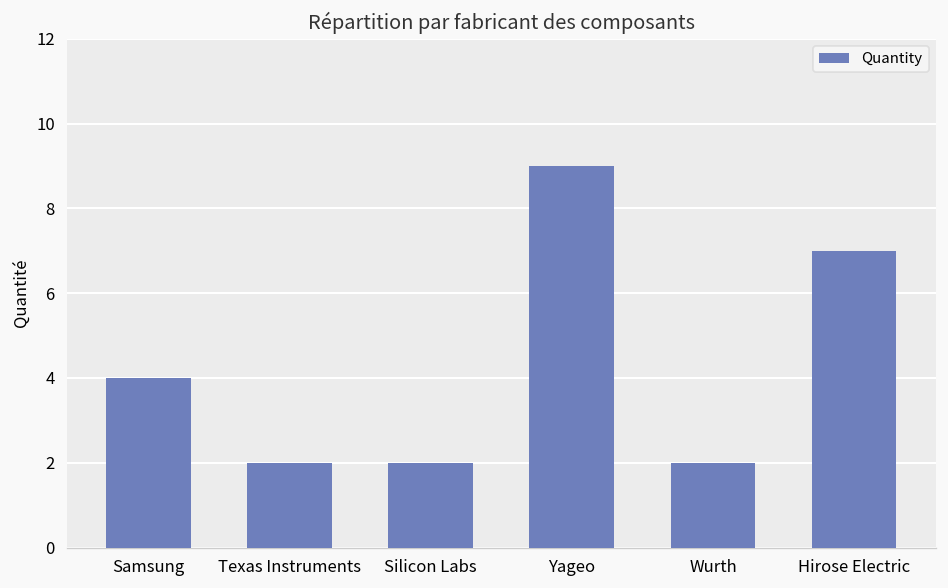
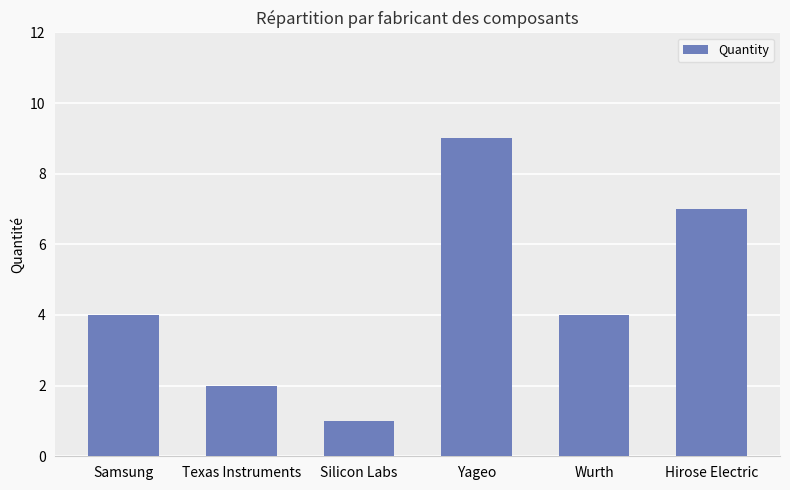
Silicon Labs: 2 -> 1
Wurth: 2 -> 4
